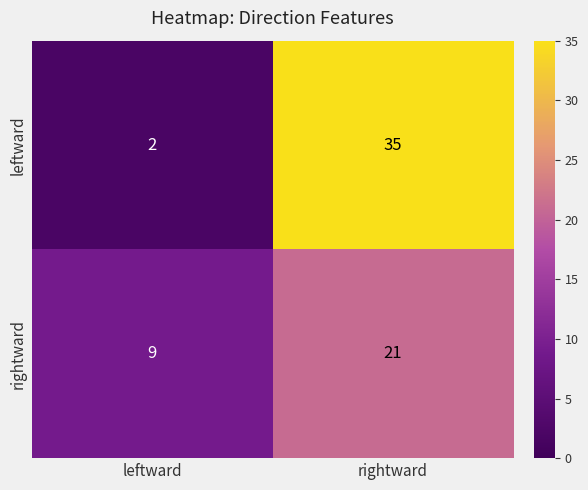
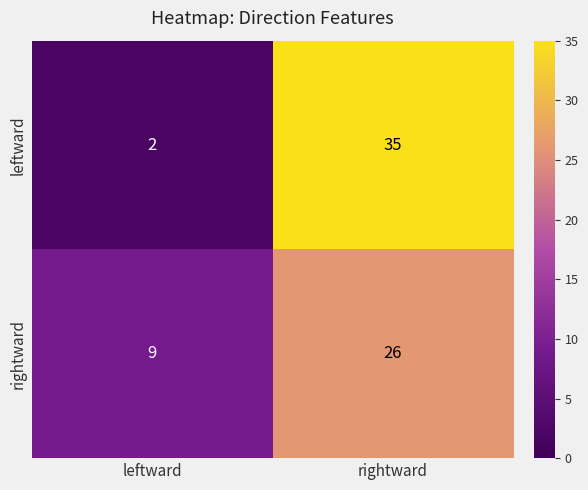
rightward, rightward: 21 -> 26
